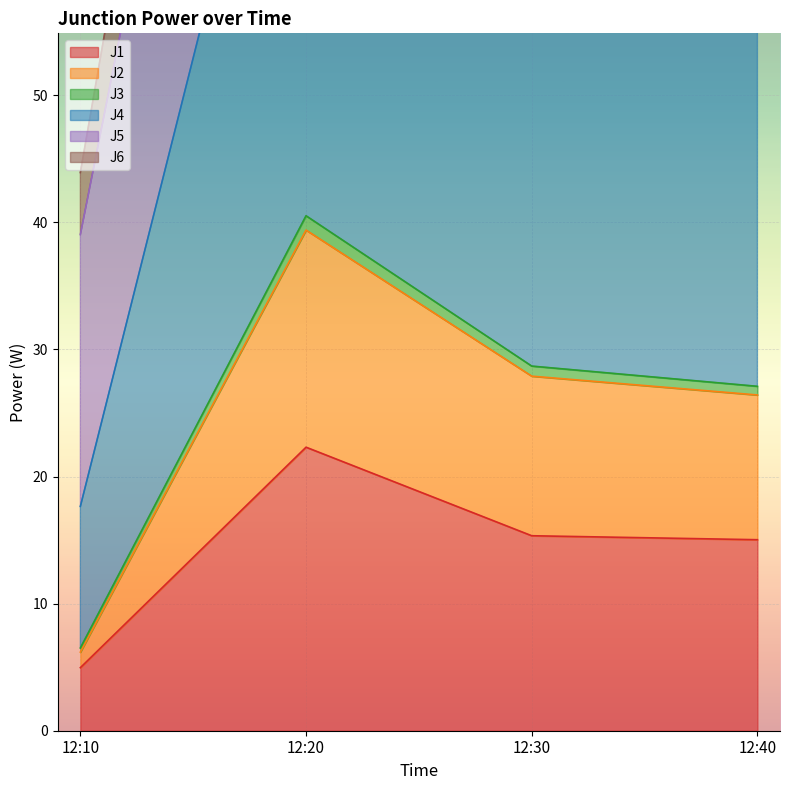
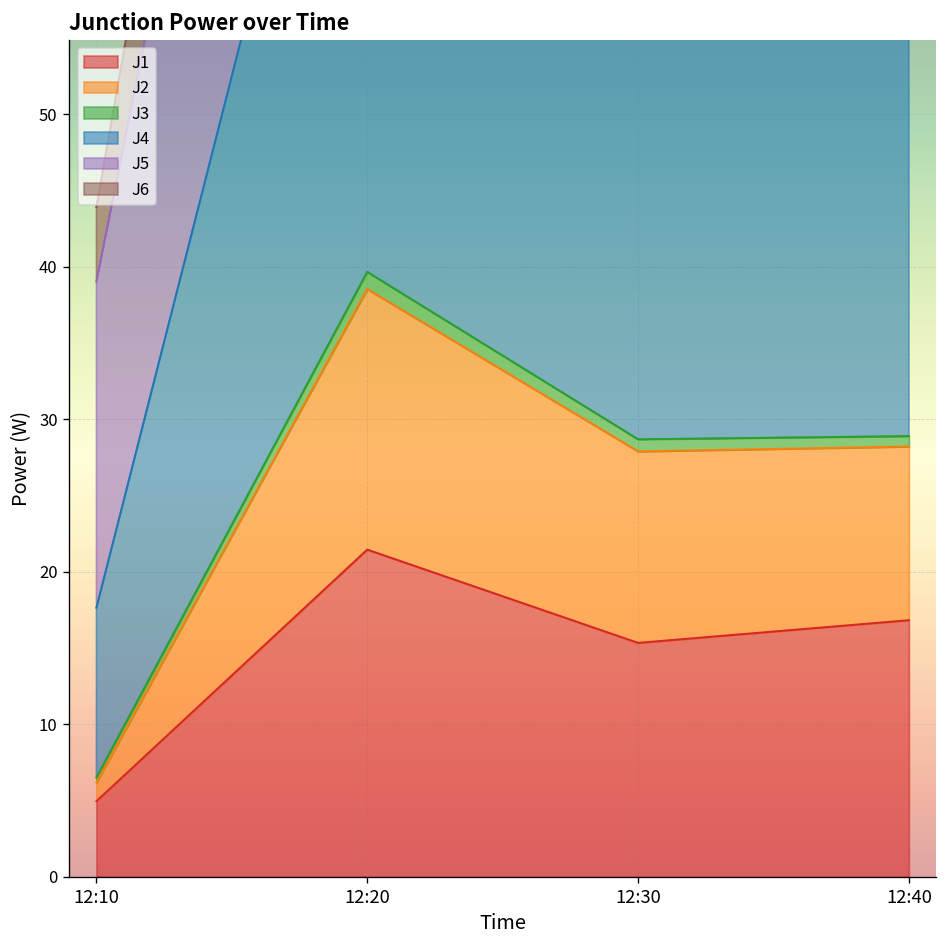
J1, 12:20: 22.3 -> 21.5
J1, 12:40: 15.0 -> 16.8
